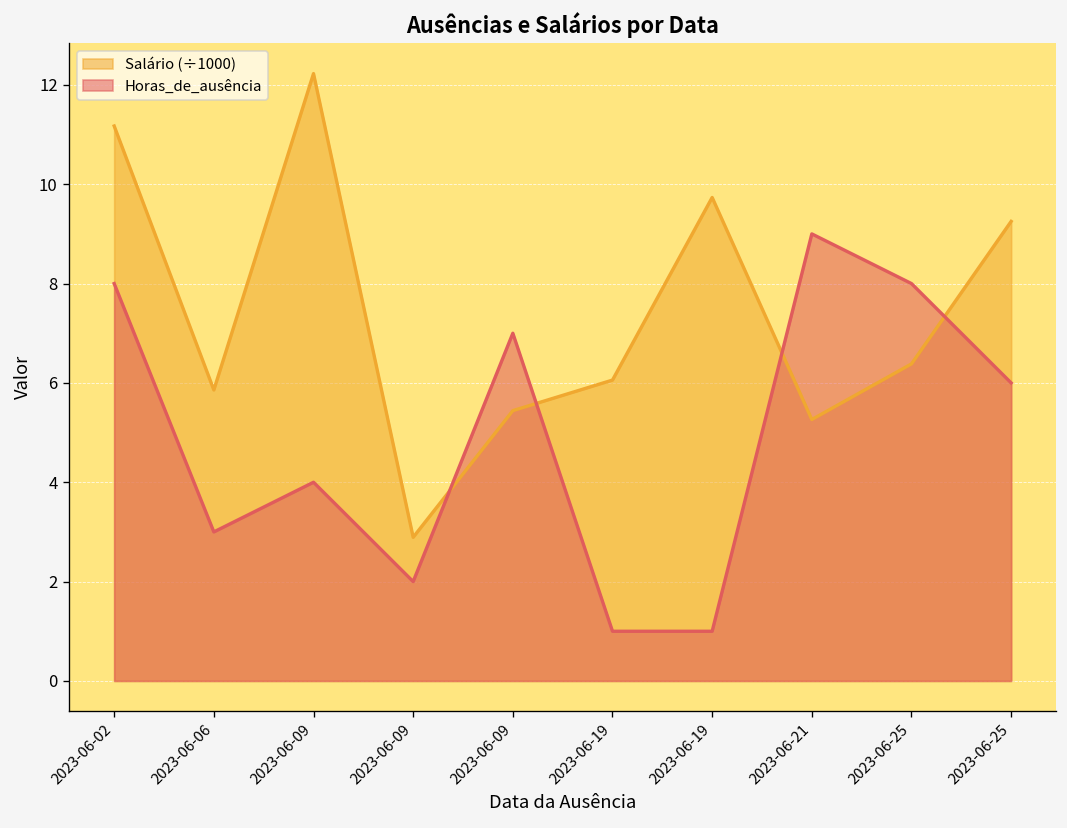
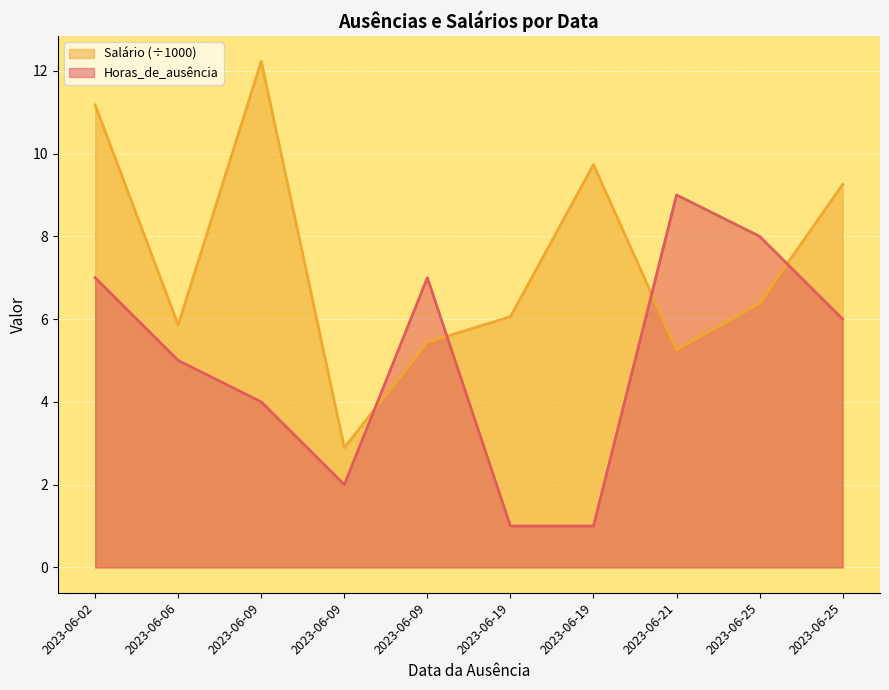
Horas_de_ausência, 2023-06-02: 8 -> 7
Horas_de_ausência, 2023-06-06: 3 -> 5
